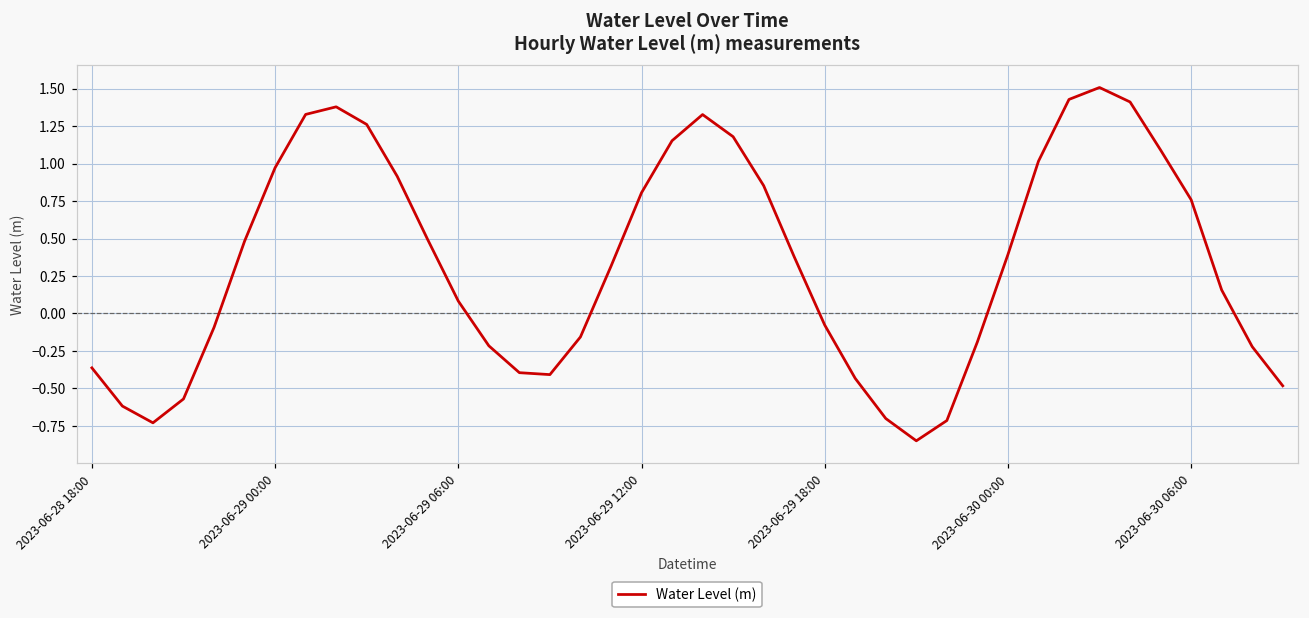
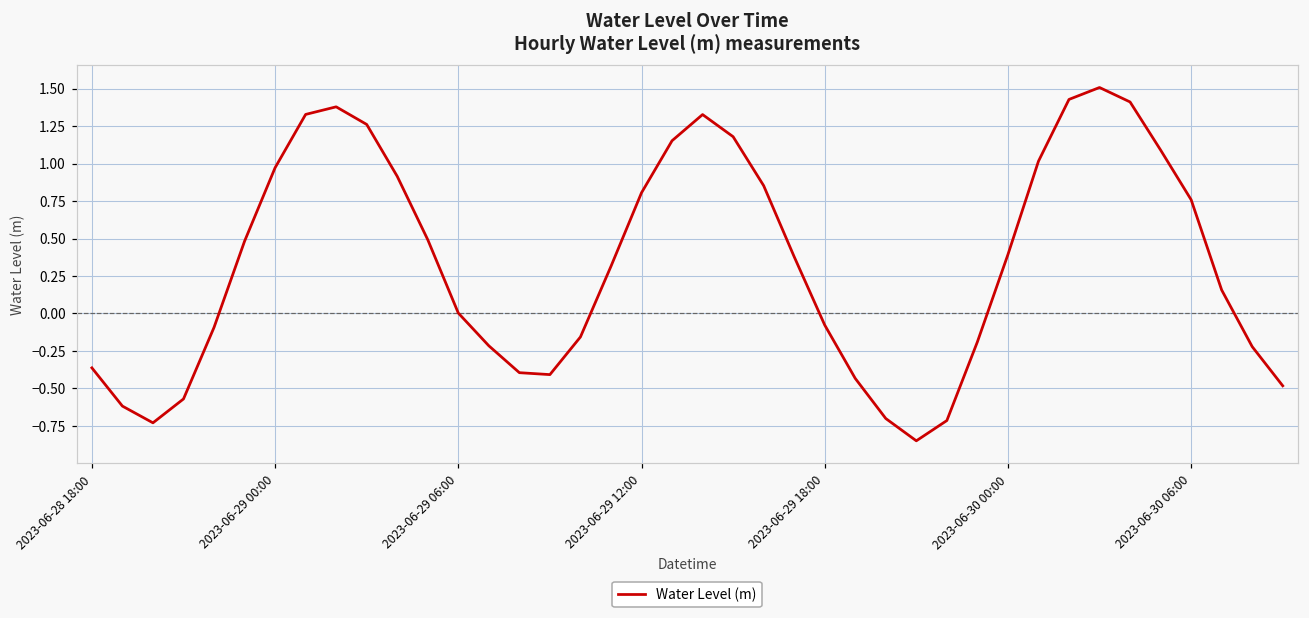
2023-06-29 06:00: 0.08 -> 0.00
